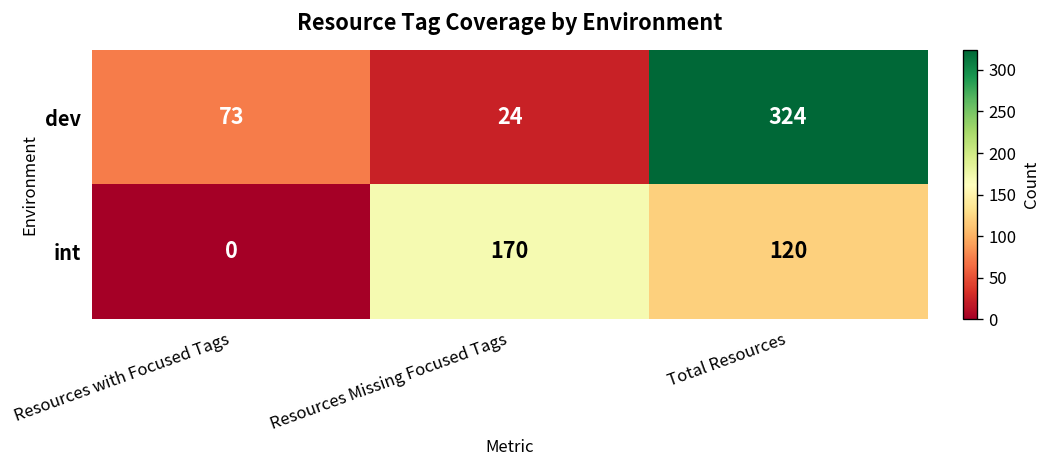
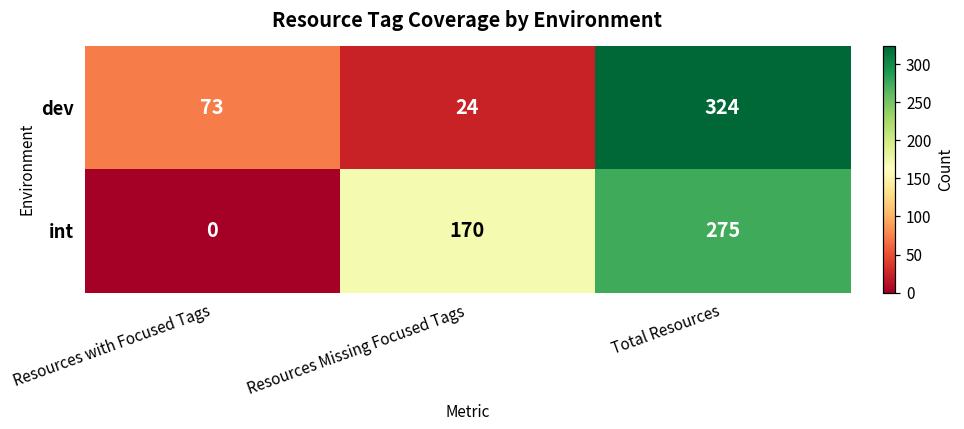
int, Total Resources: 120 -> 275
